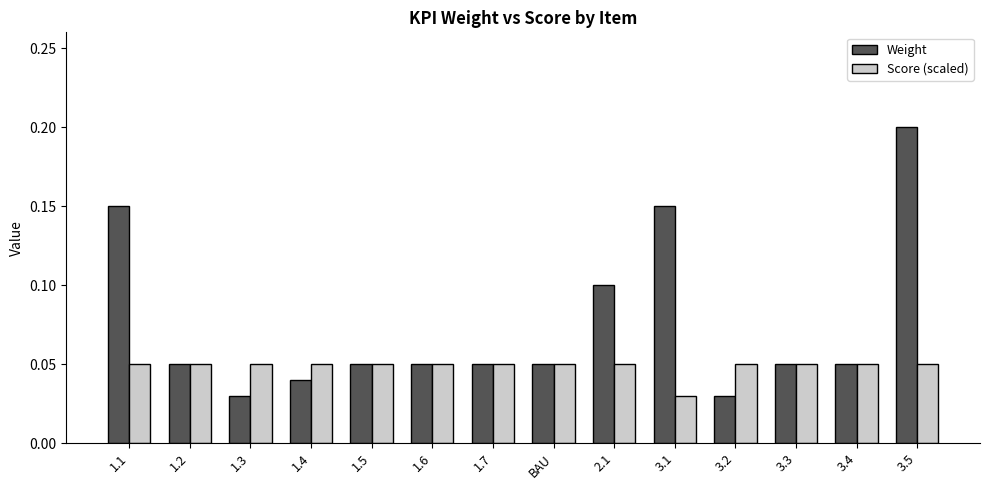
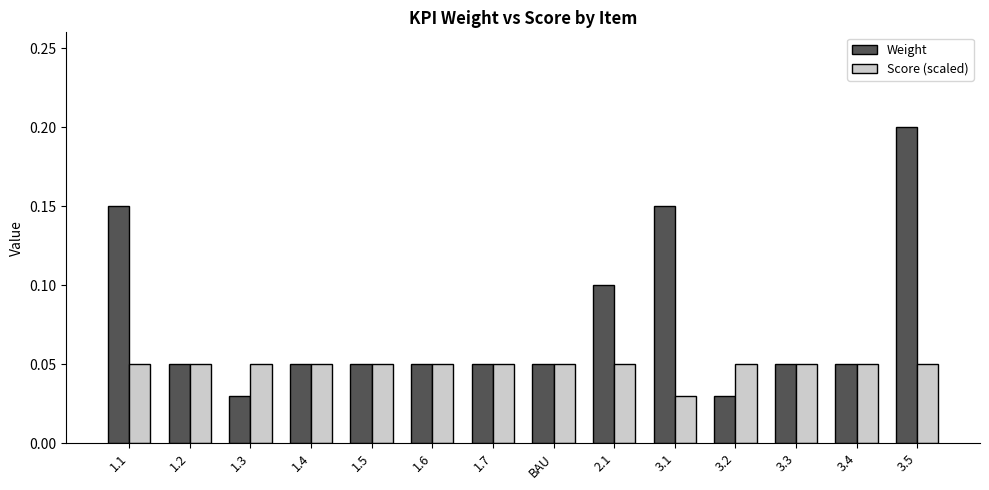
Weight, 1.4: 0.04 -> 0.05
